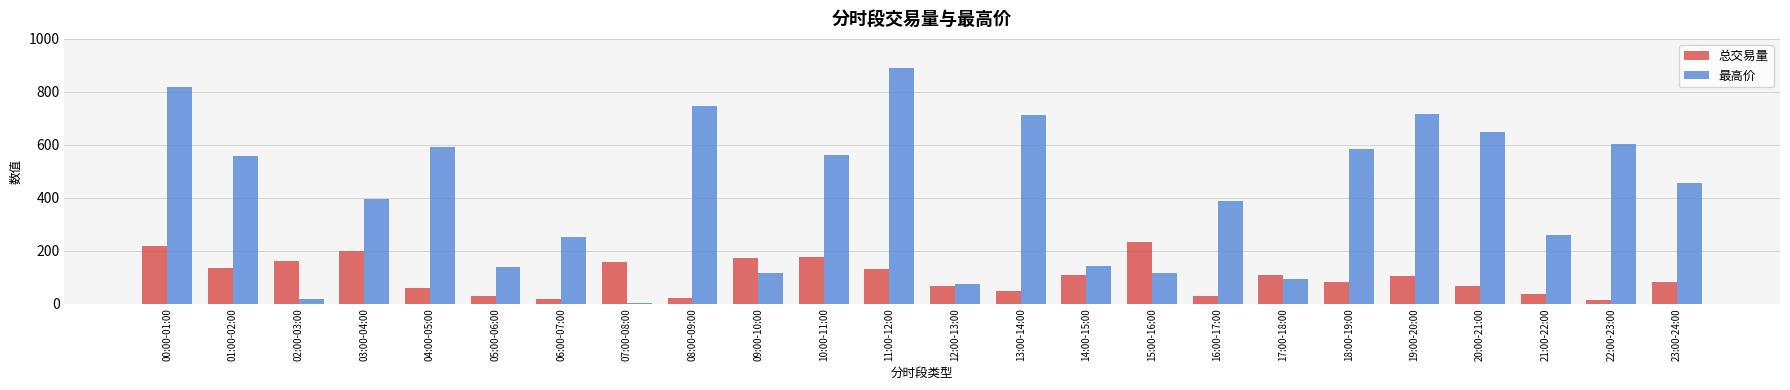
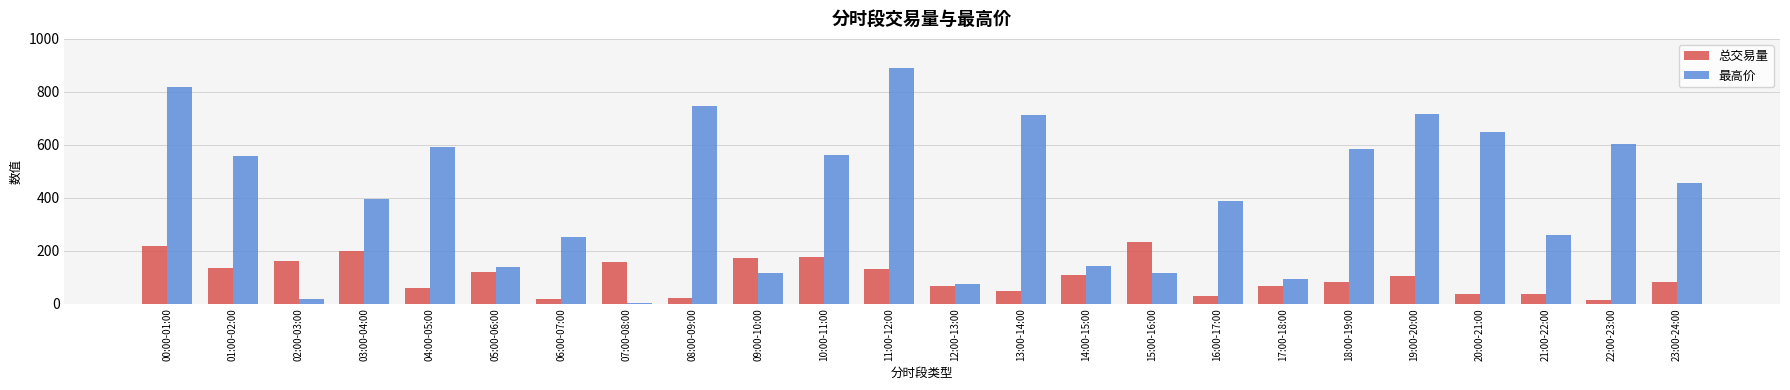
总交易量, 05:00-06:00: 30 -> 120
总交易量, 17:00-18:00: 110 -> 70
总交易量, 20:00-21:00: 70 -> 40
